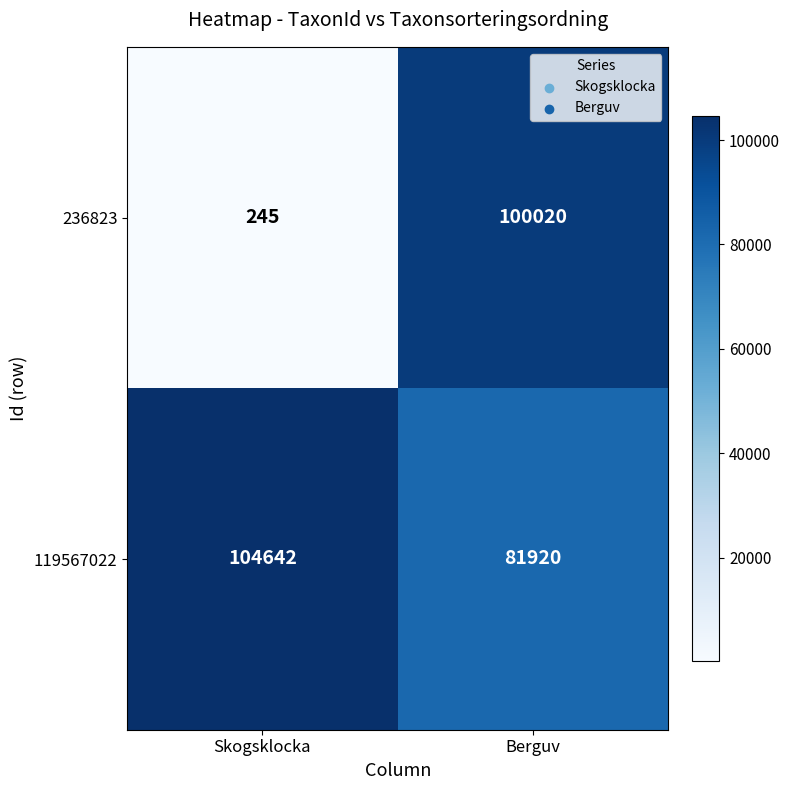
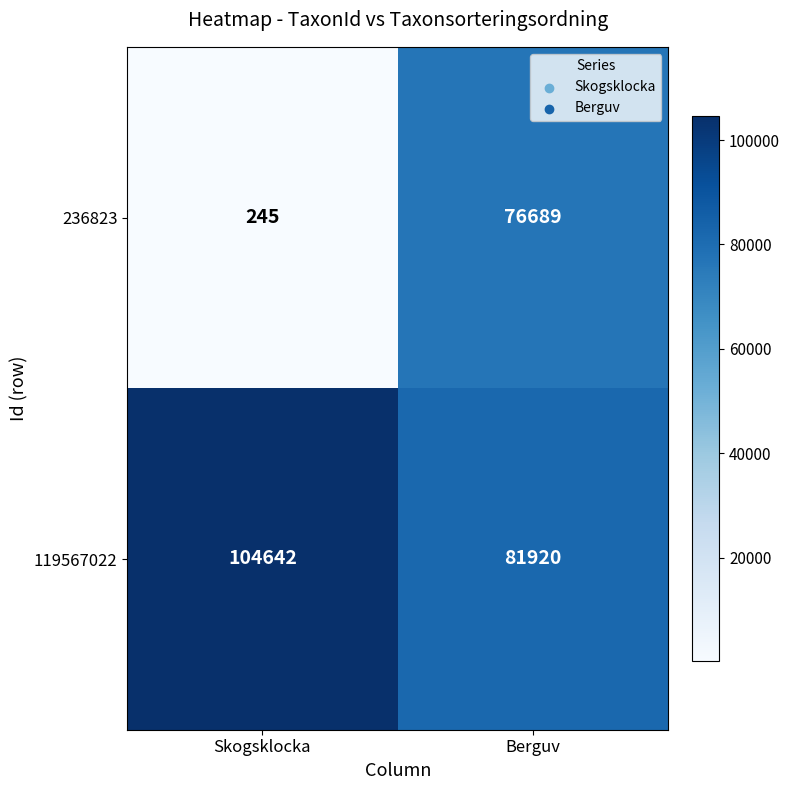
236823, Berguv: 100020 -> 76689
